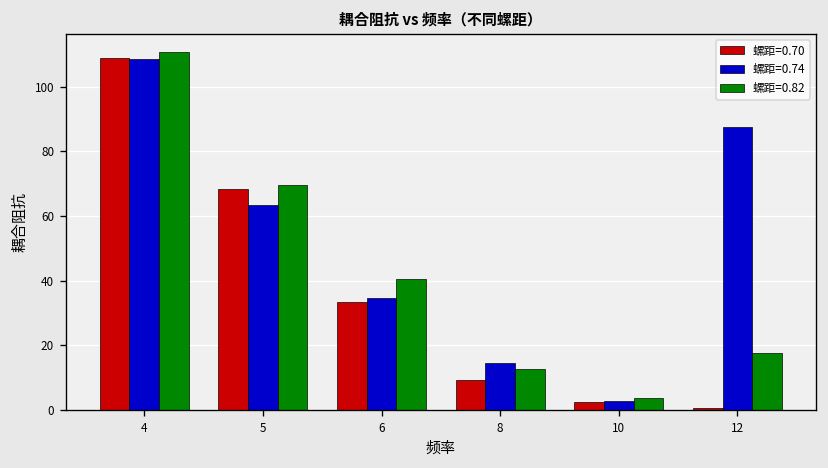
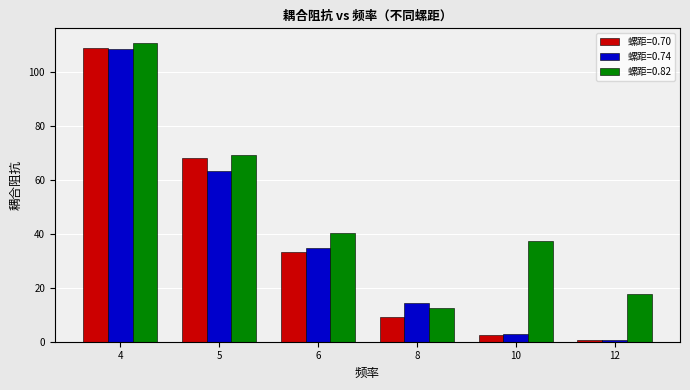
螺距=0.82, 10: 4 -> 37
螺距=0.74, 12: 88 -> 1
